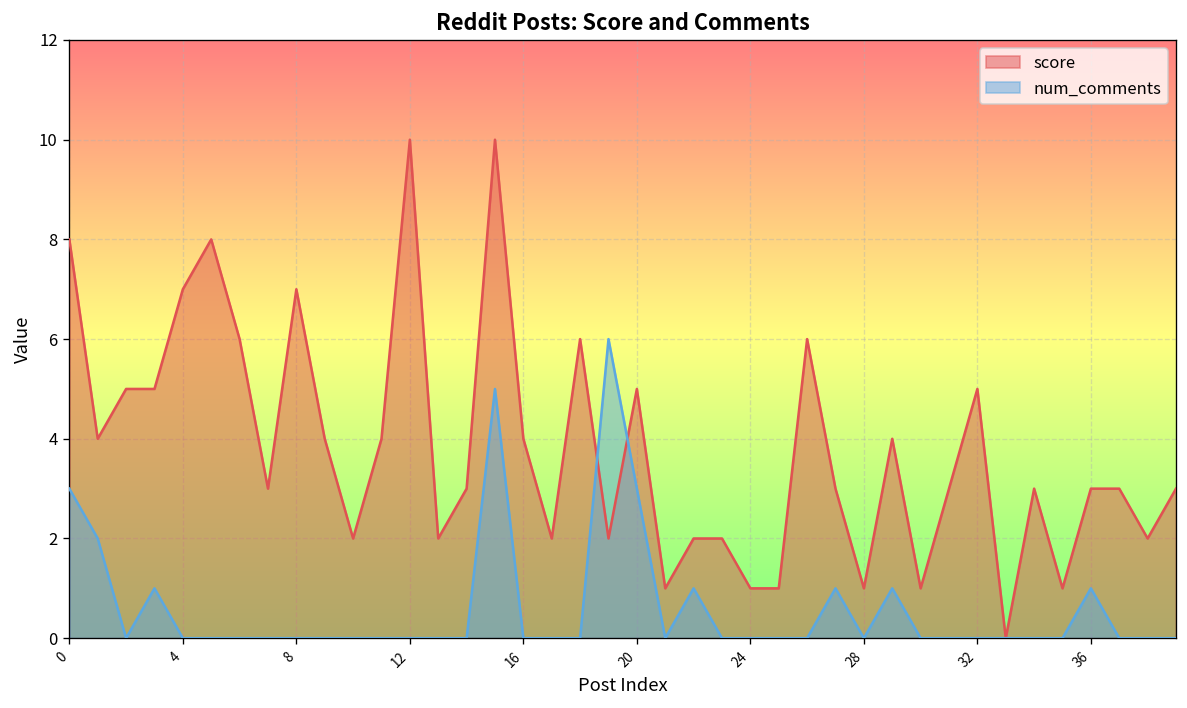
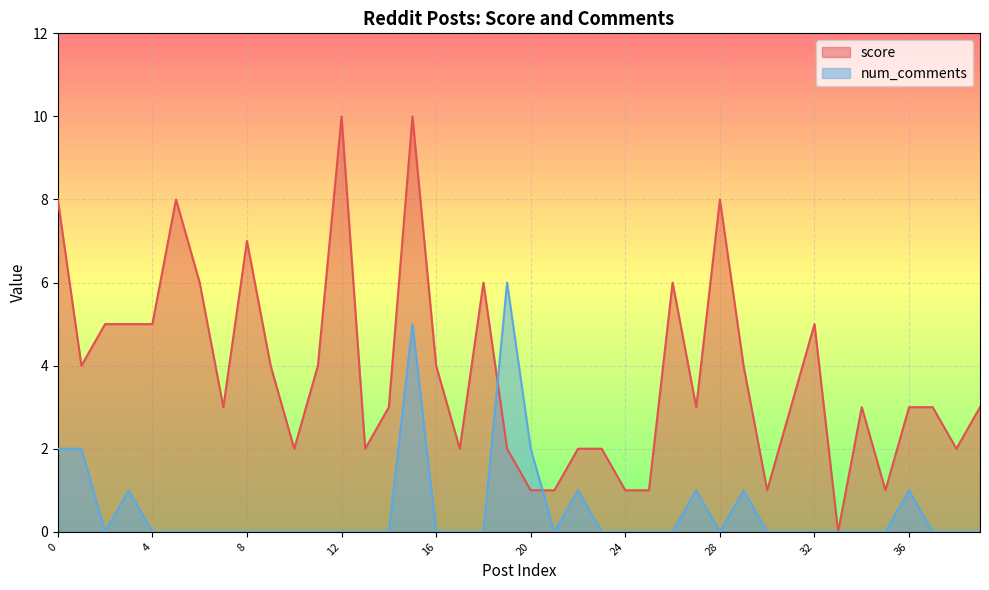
num_comments, 0: 3 -> 2
score, 4: 7 -> 5
score, 20: 5 -> 1
num_comments, 20: 3 -> 2
score, 28: 1 -> 8
